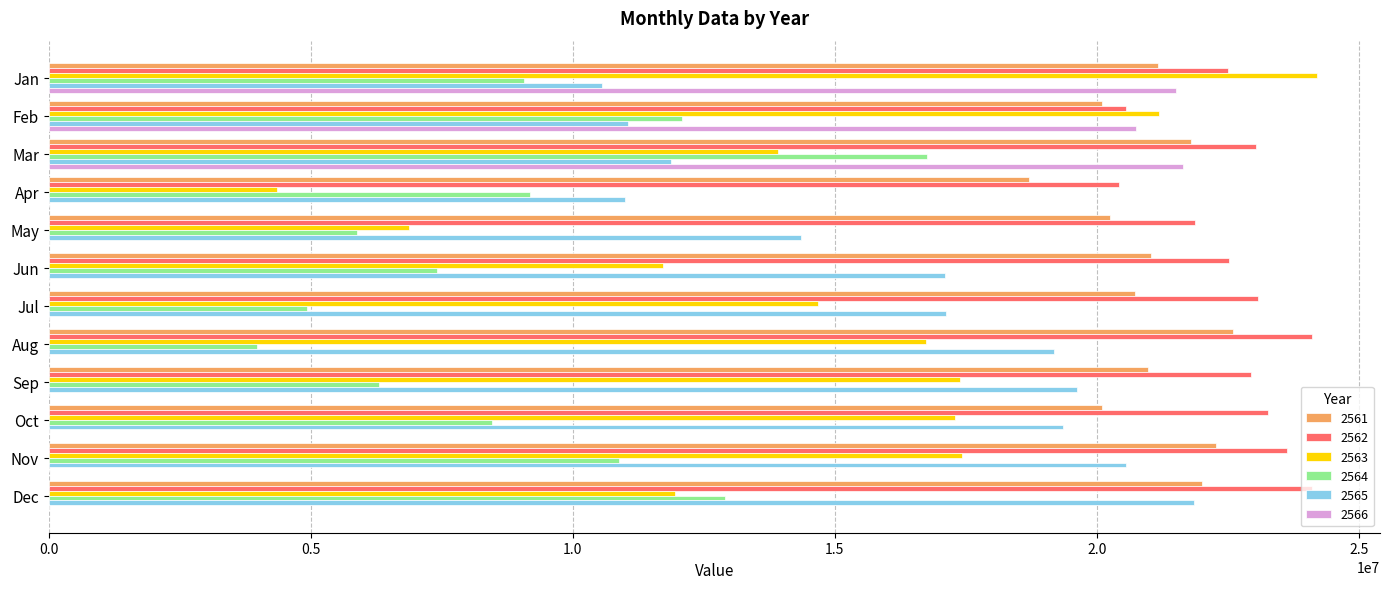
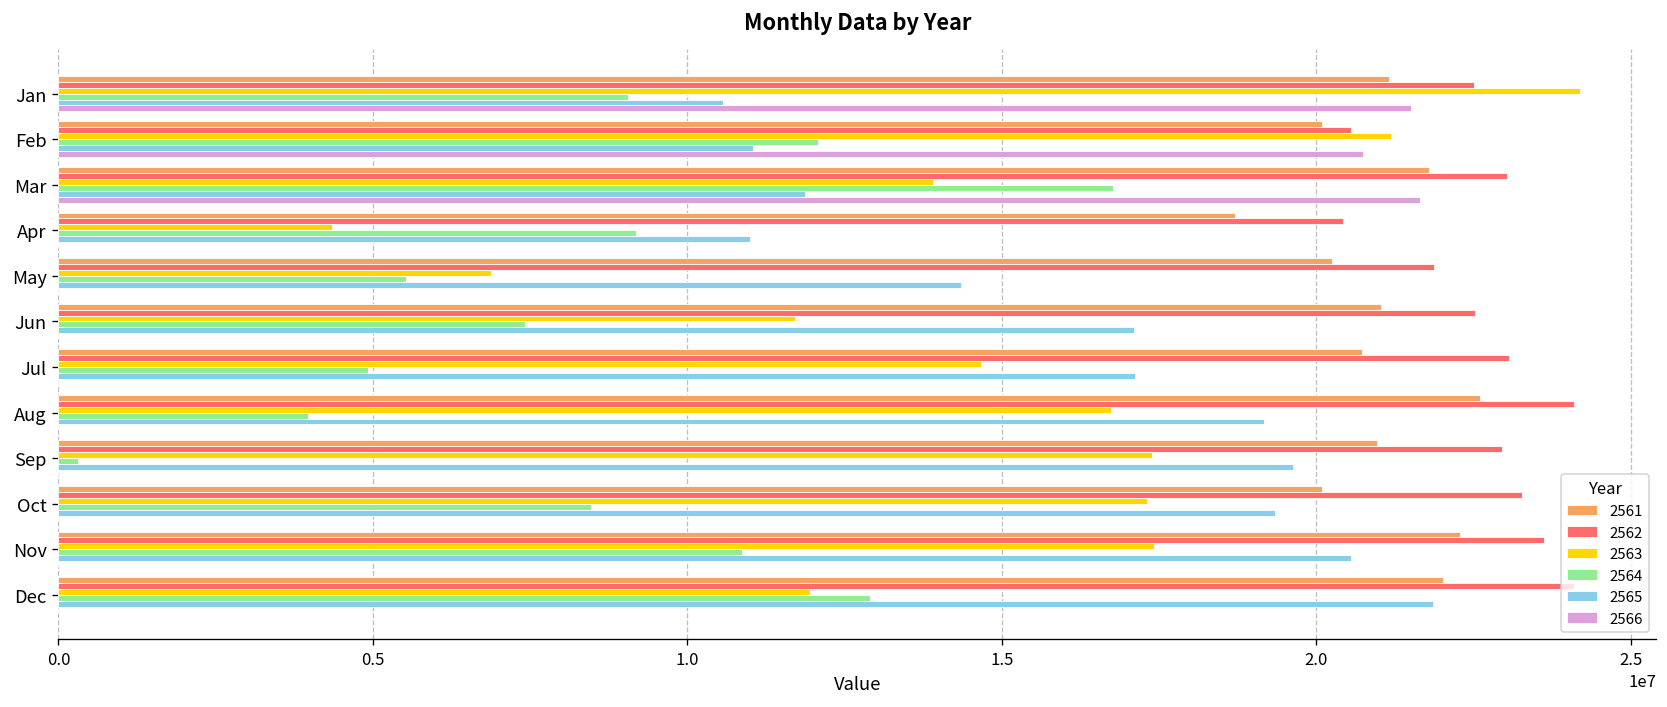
2564, May: 5900000 -> 5500000
2564, Sep: 6300000 -> 300000
